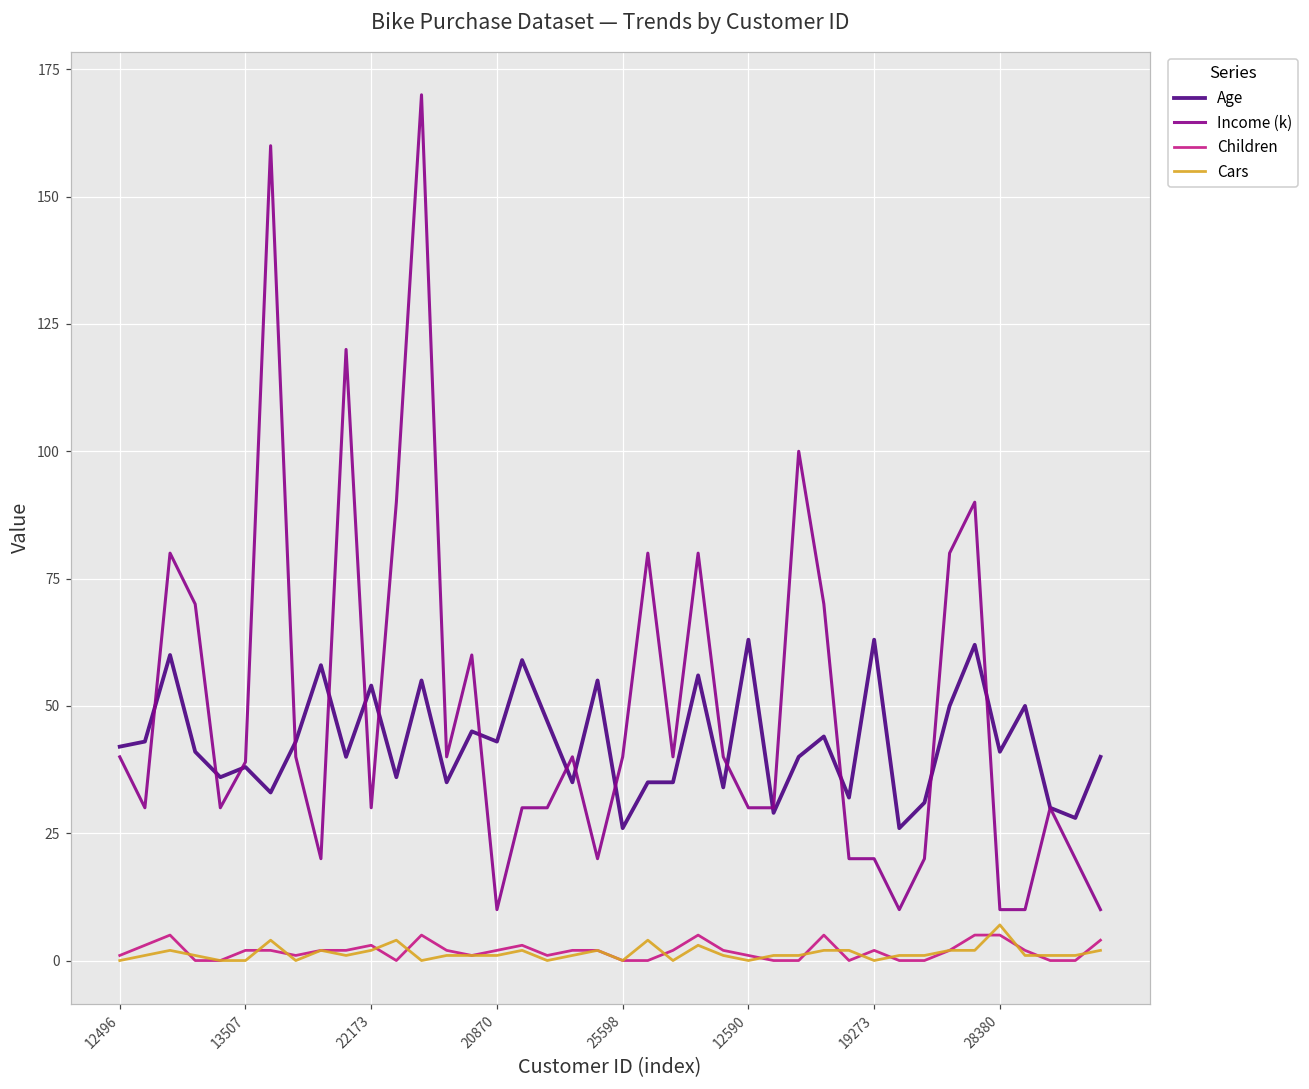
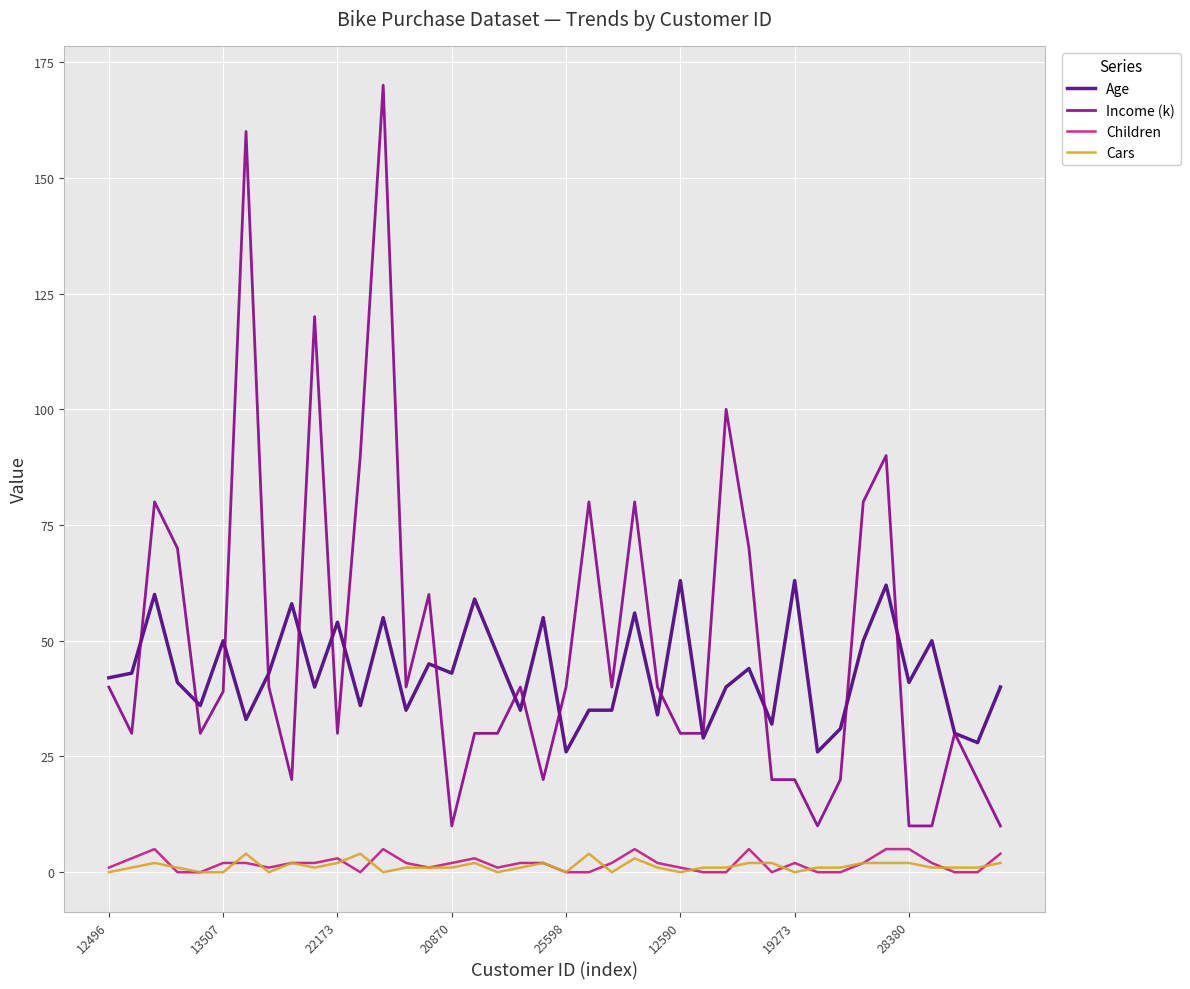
Age, 13507: 38 -> 50
Cars, 28380: 7 -> 2
